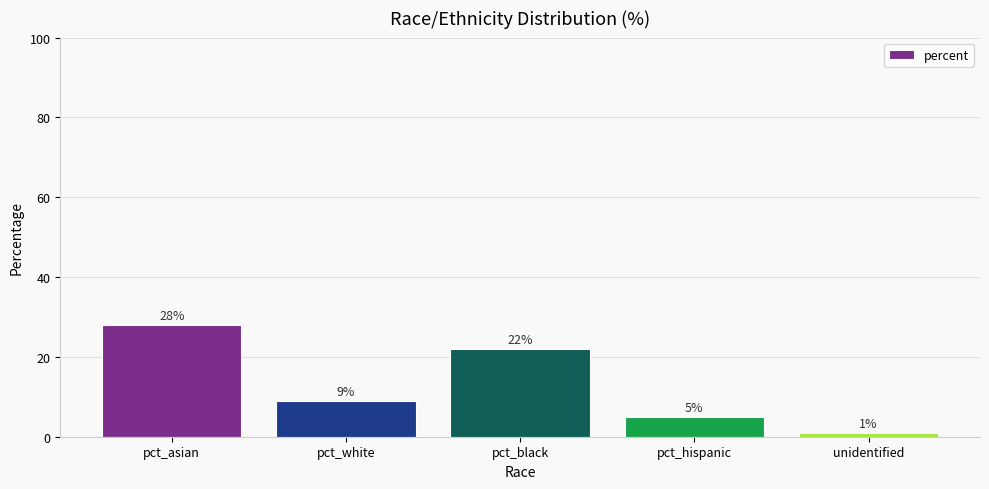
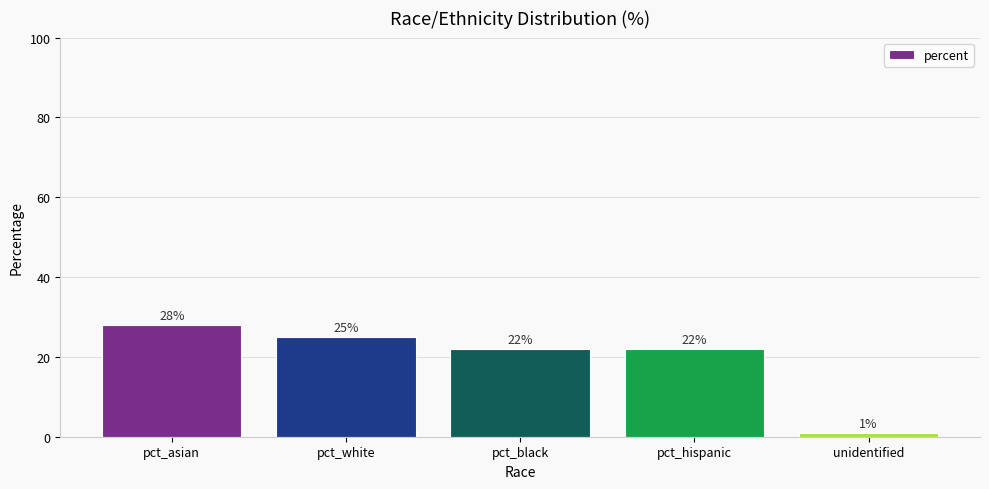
pct_white: 9% -> 25%
pct_hispanic: 5% -> 22%
